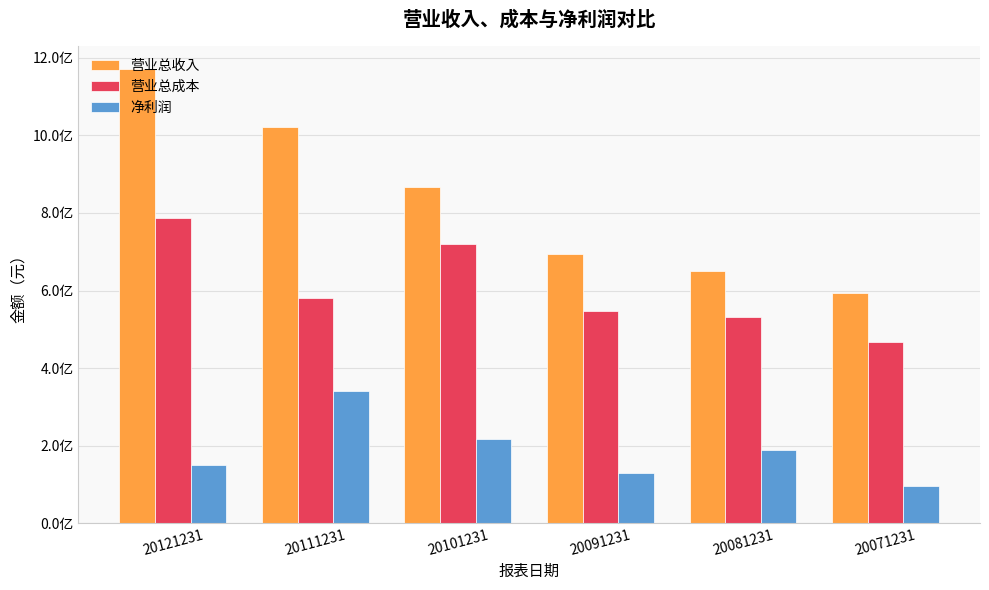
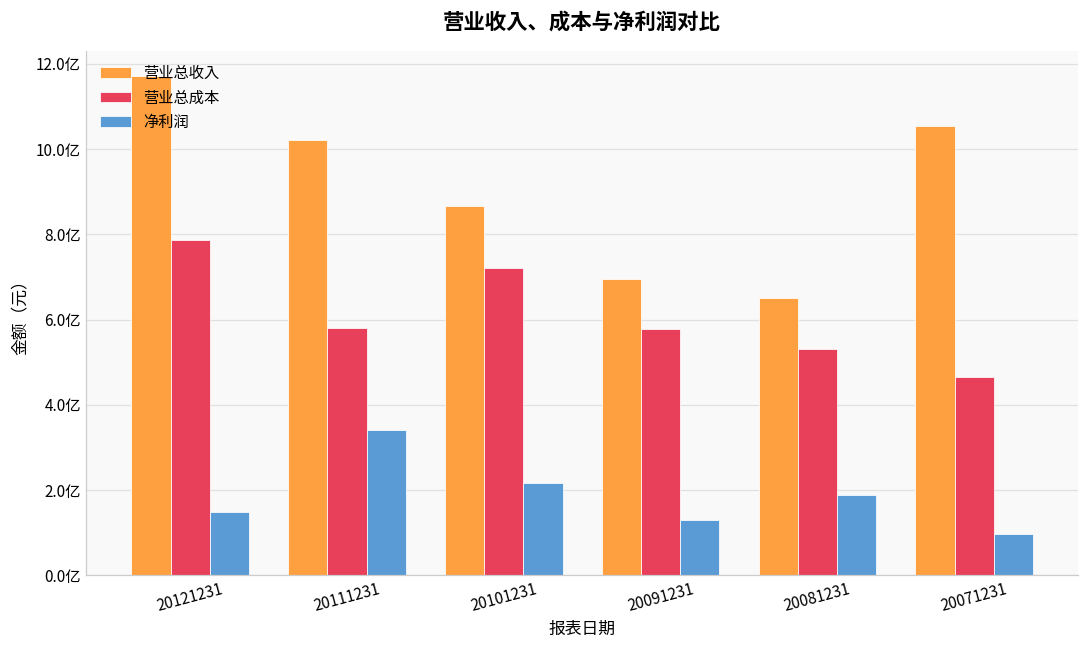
营业总成本, 20091231: 5.5亿 -> 5.8亿
营业总收入, 20071231: 5.9亿 -> 10.5亿
